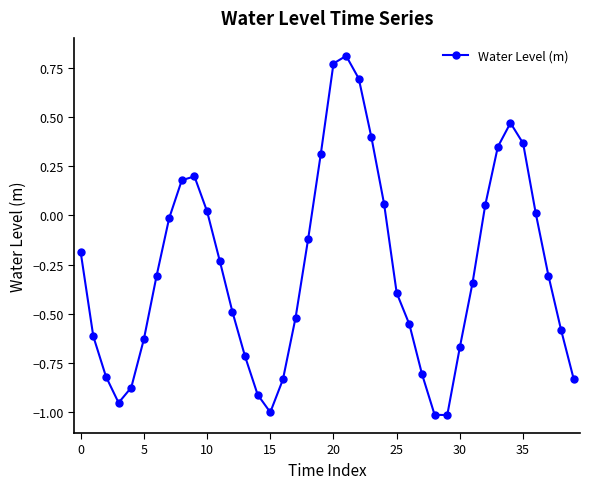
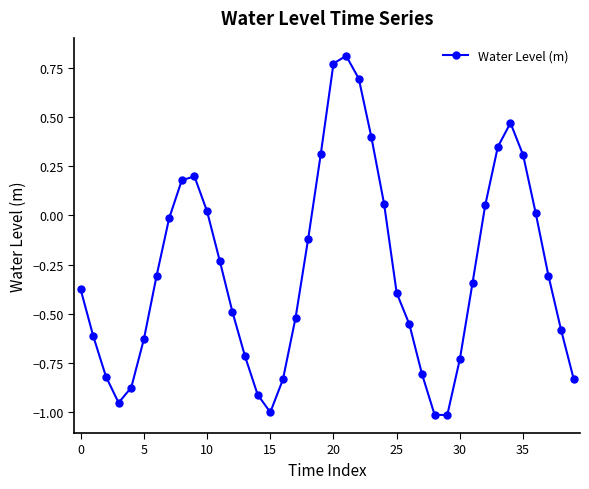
0: -0.19 -> -0.38
30: -0.67 -> -0.73
35: 0.37 -> 0.31
